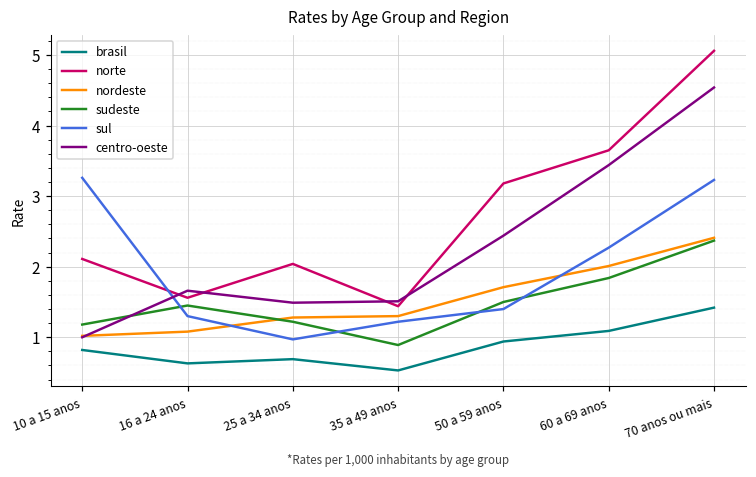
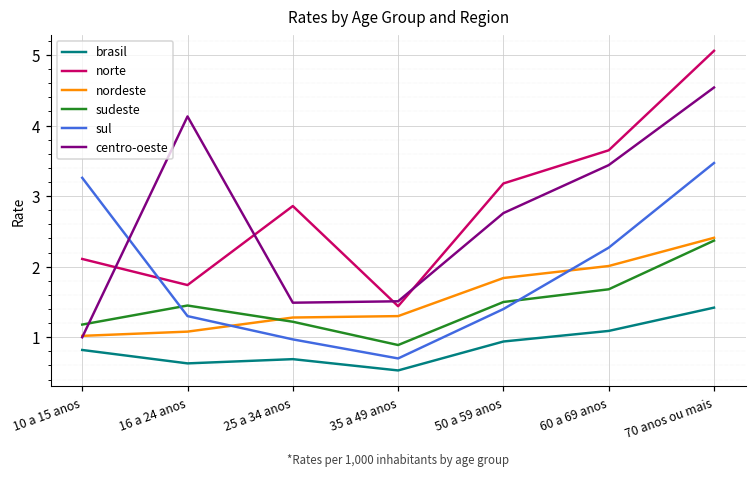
norte, 16 a 24 anos: 1.6 -> 1.7
centro-oeste, 16 a 24 anos: 1.7 -> 4.1
norte, 25 a 34 anos: 2.0 -> 2.9
sul, 35 a 49 anos: 1.2 -> 0.7
nordeste, 50 a 59 anos: 1.7 -> 1.8
centro-oeste, 50 a 59 anos: 2.4 -> 2.8
sudeste, 60 a 69 anos: 1.8 -> 1.7
sul, 70 anos ou mais: 3.2 -> 3.5
